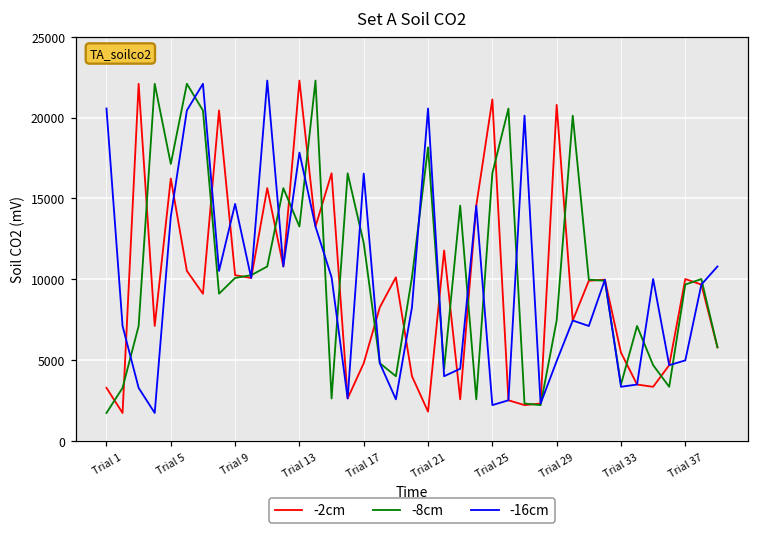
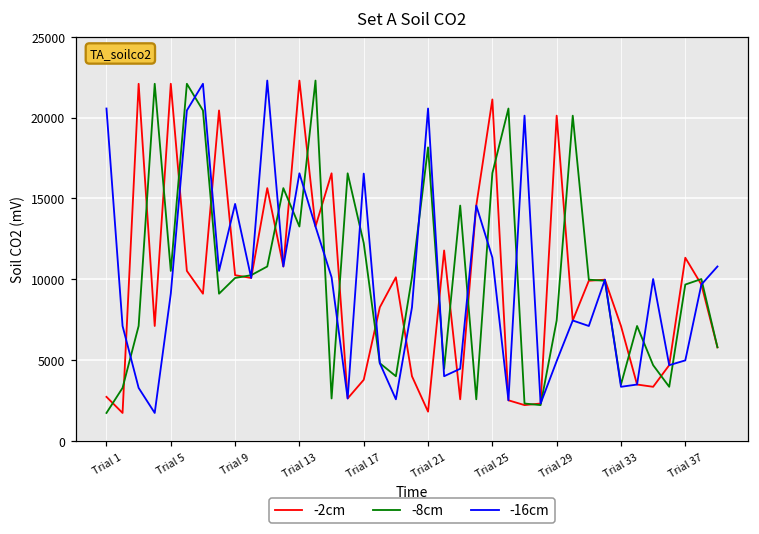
-2cm, Trial 1: 3300 -> 2700
-2cm, Trial 5: 16200 -> 22100
-8cm, Trial 5: 17100 -> 10500
-16cm, Trial 5: 13900 -> 9100
-16cm, Trial 13: 17800 -> 16600
-2cm, Trial 17: 4800 -> 3800
-16cm, Trial 25: 2200 -> 11300
-2cm, Trial 29: 20800 -> 20100
-2cm, Trial 33: 5500 -> 7100
-2cm, Trial 37: 10000 -> 11300
